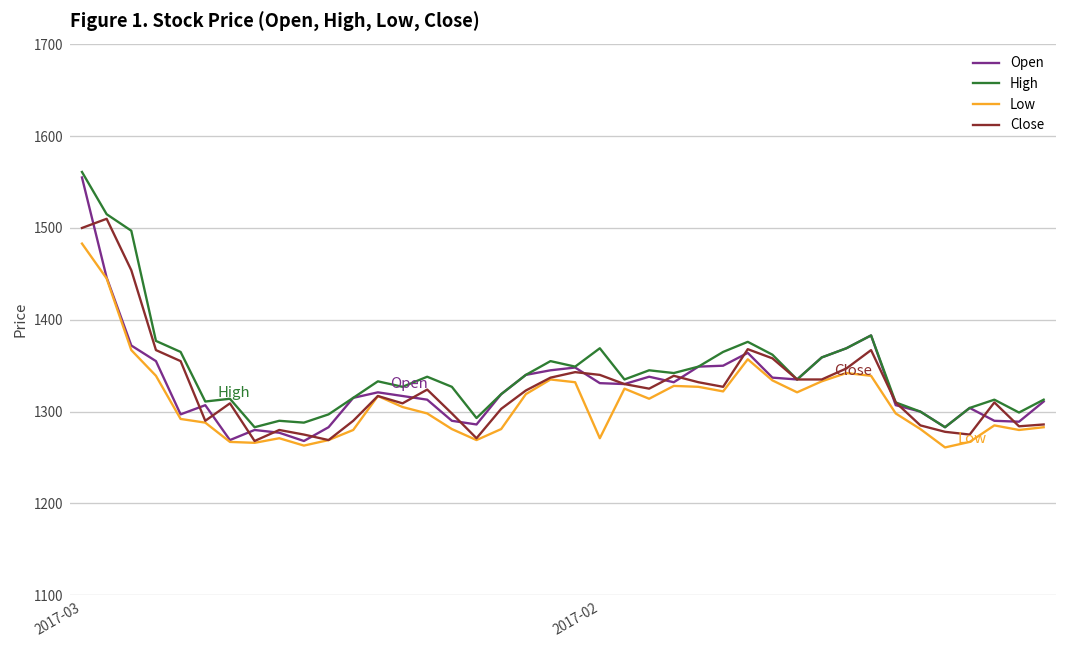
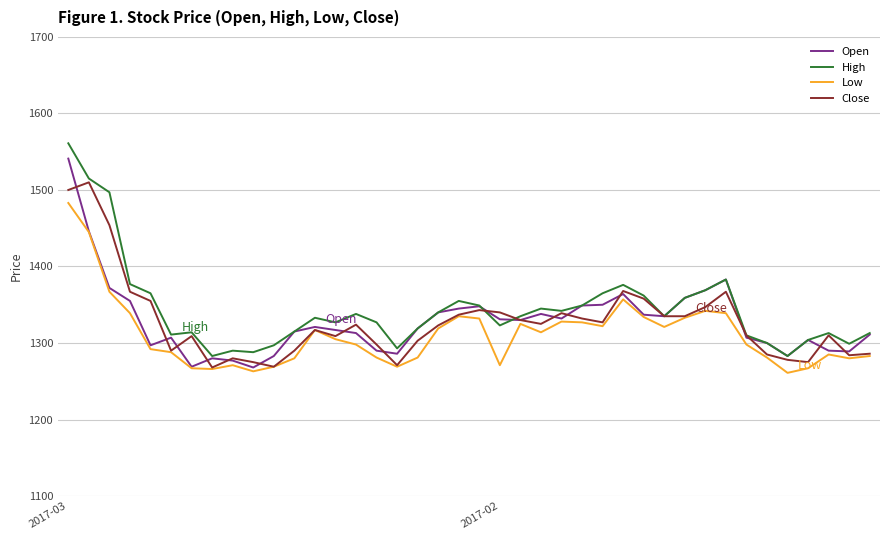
Open, 2017-03: 1560 -> 1540
High, 2017-02: 1370 -> 1320
